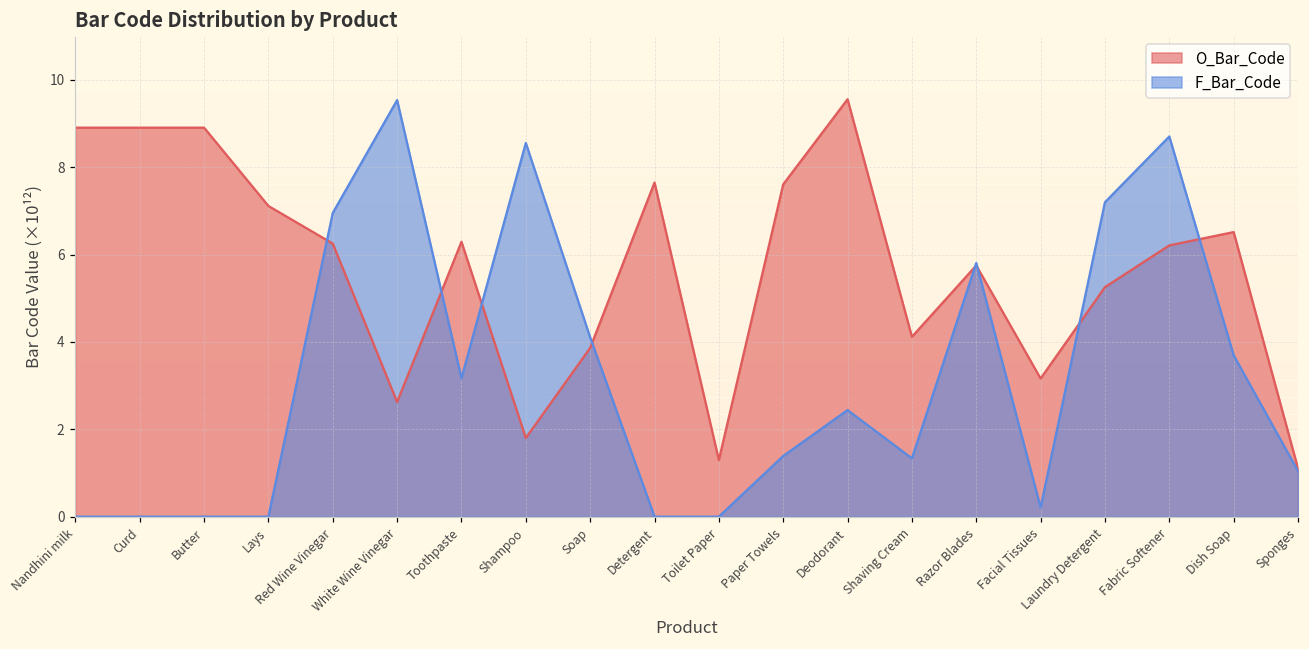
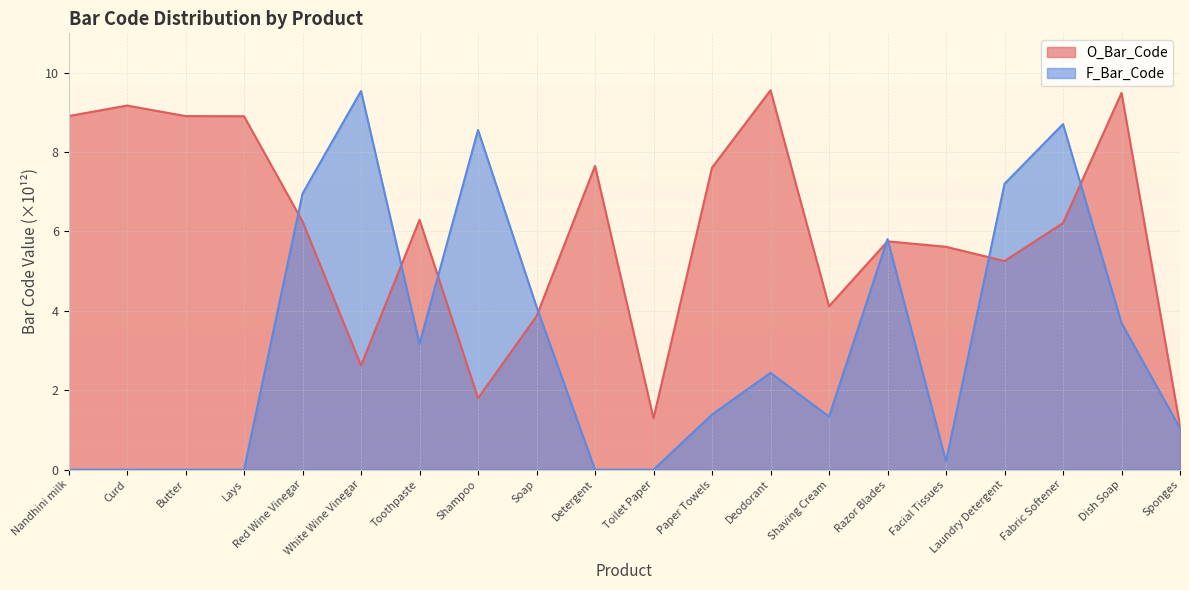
O_Bar_Code, Curd: 8.9 -> 9.2
O_Bar_Code, Lays: 7.1 -> 8.9
O_Bar_Code, Facial Tissues: 3.2 -> 5.6
O_Bar_Code, Dish Soap: 6.5 -> 9.5
